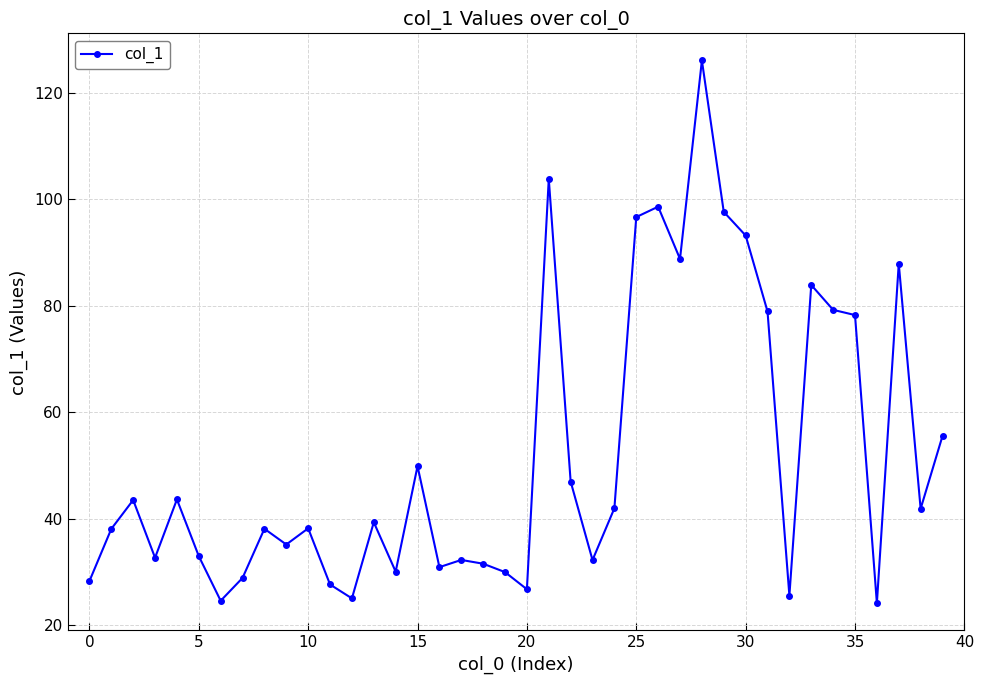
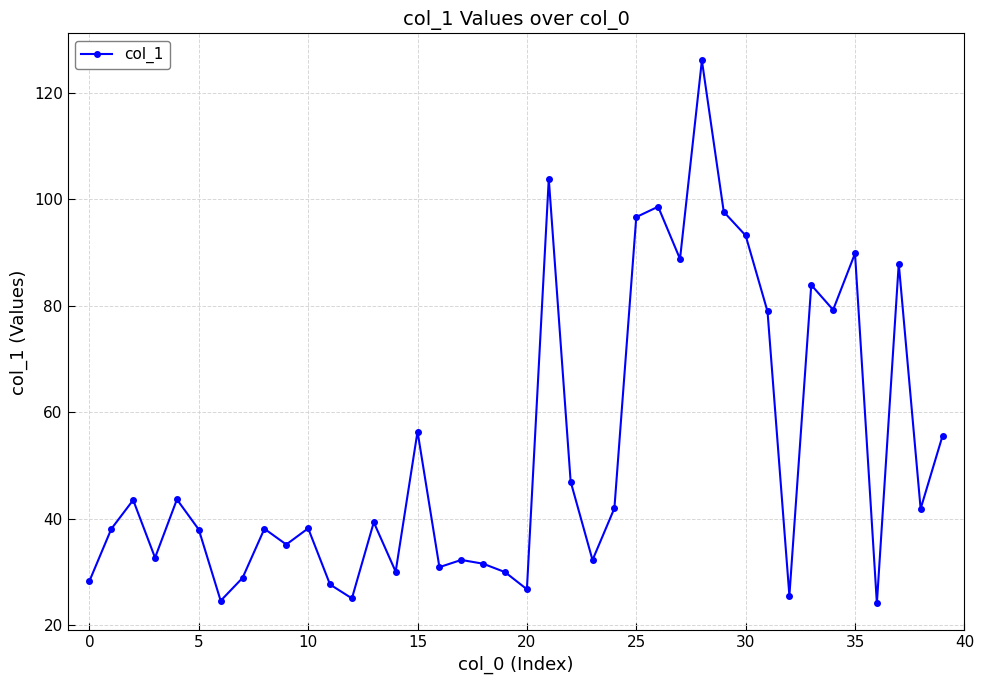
5: 33 -> 38
15: 50 -> 56
35: 78 -> 90
